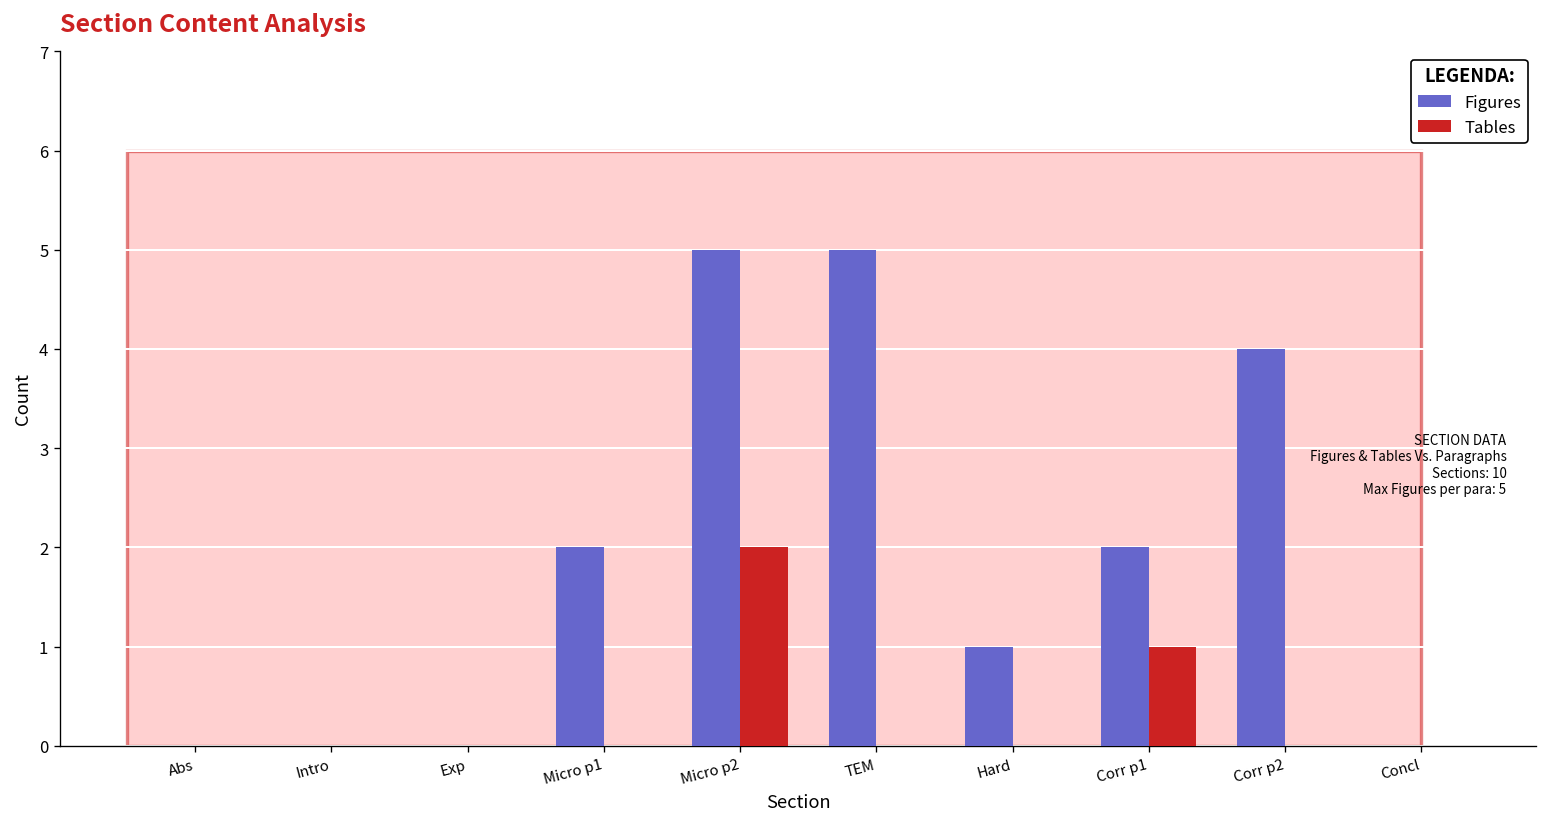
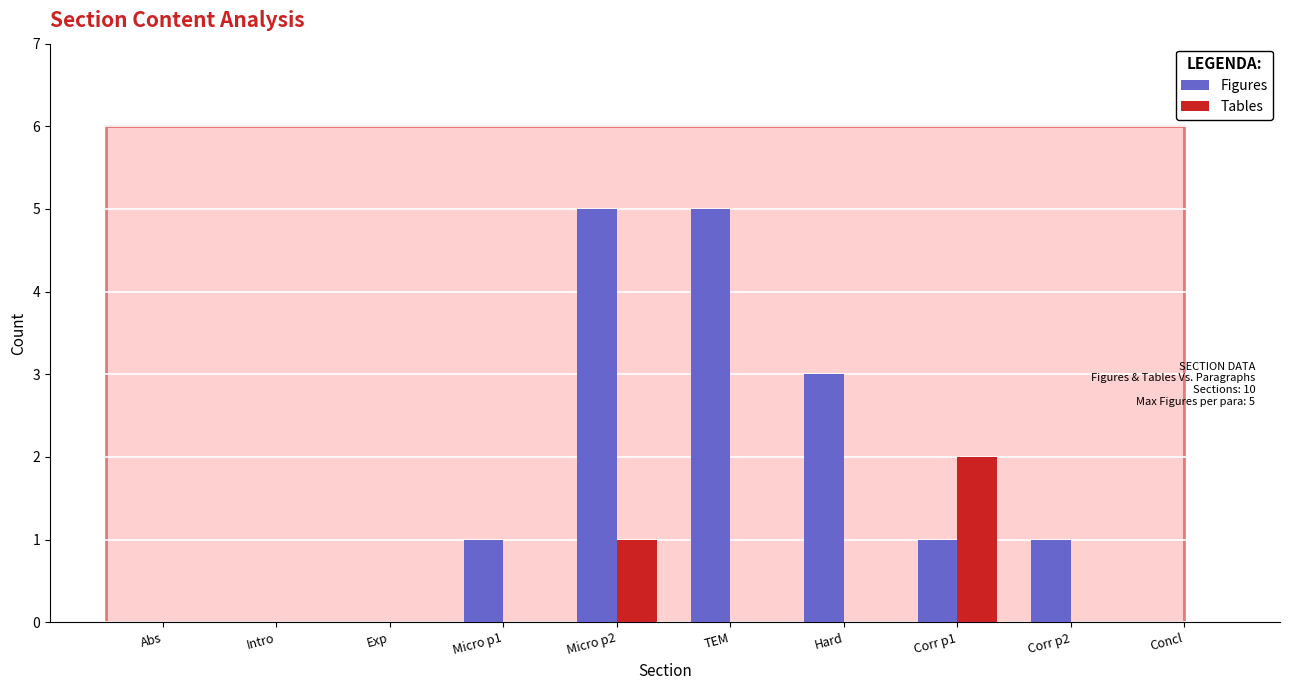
Figures, Micro p1: 2 -> 1
Tables, Micro p2: 2 -> 1
Figures, Hard: 1 -> 3
Figures, Corr p1: 2 -> 1
Tables, Corr p1: 1 -> 2
Figures, Corr p2: 4 -> 1
